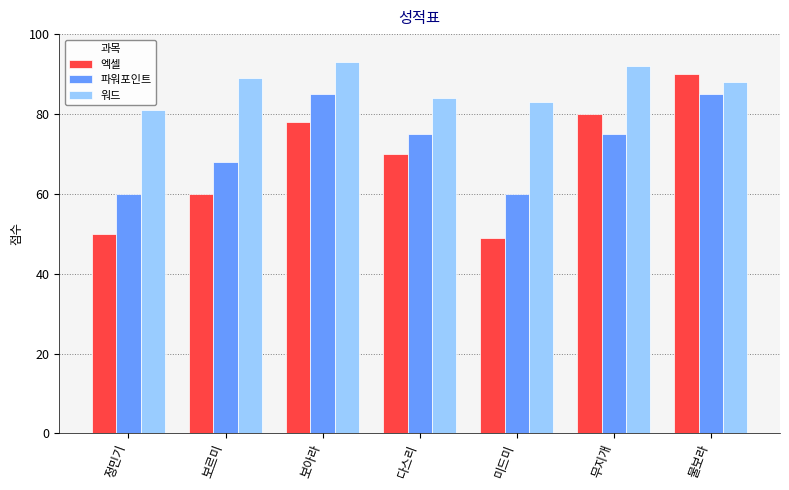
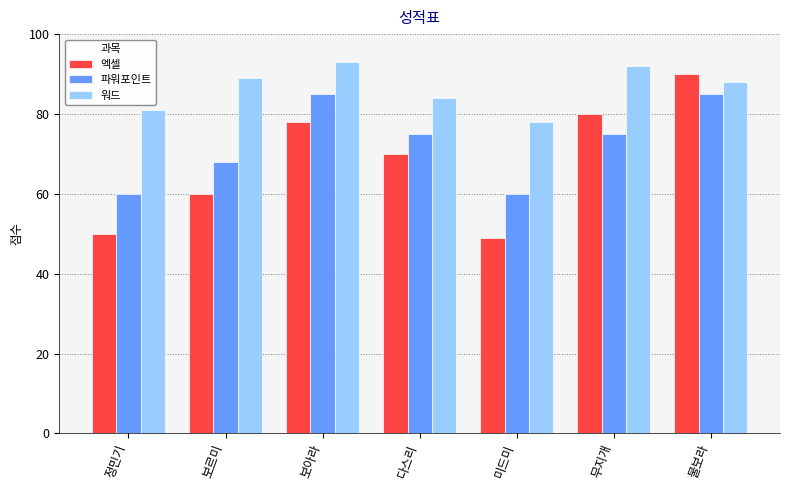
워드, 미드미: 83 -> 78
